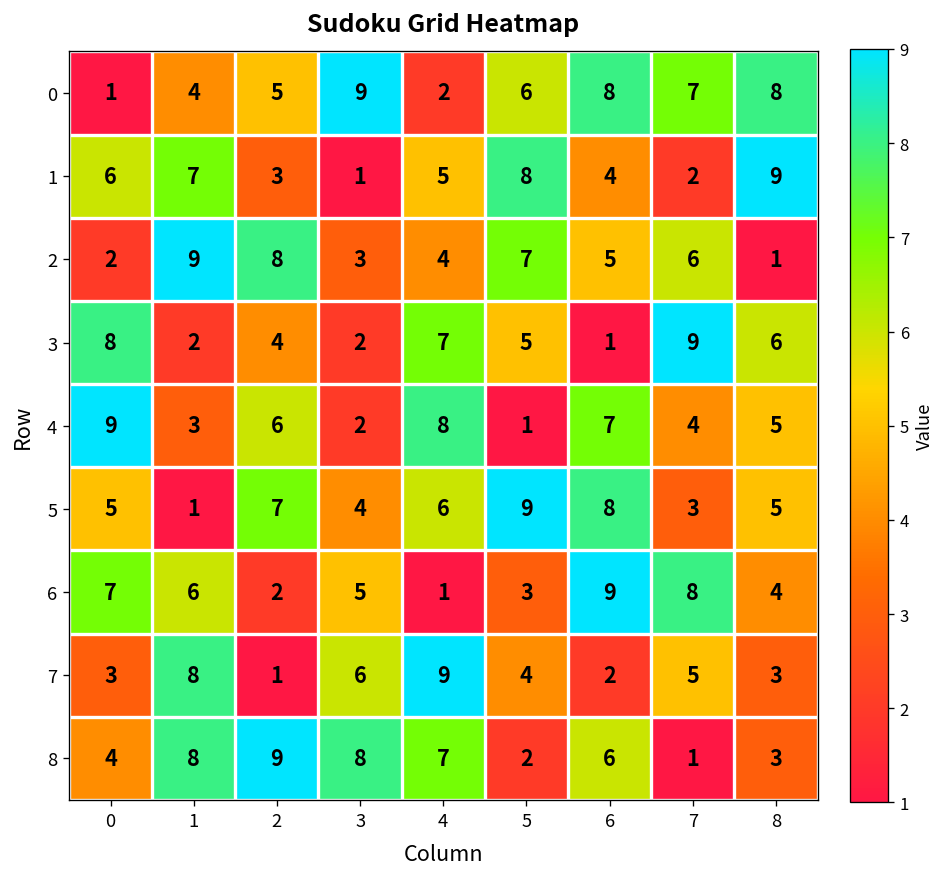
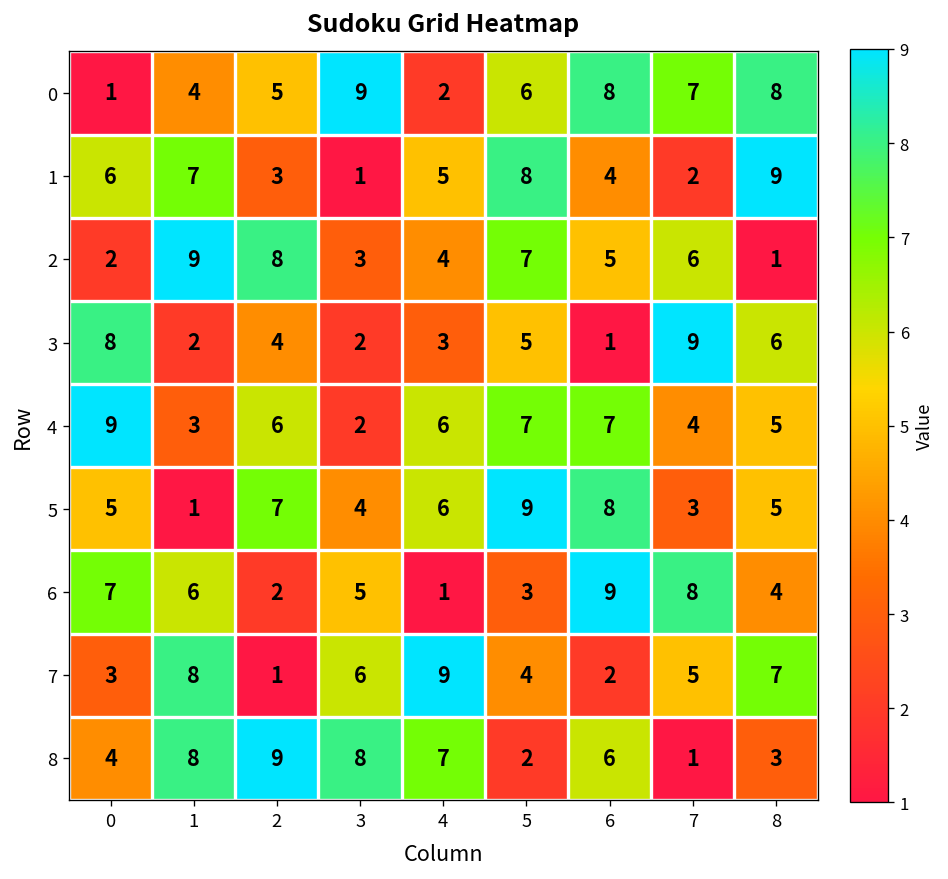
3, 4: 7 -> 3
4, 4: 8 -> 6
4, 5: 1 -> 7
7, 8: 3 -> 7
